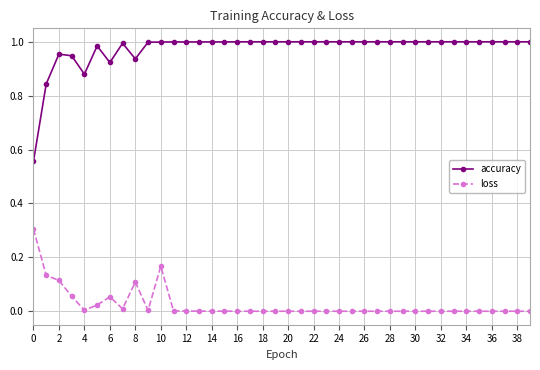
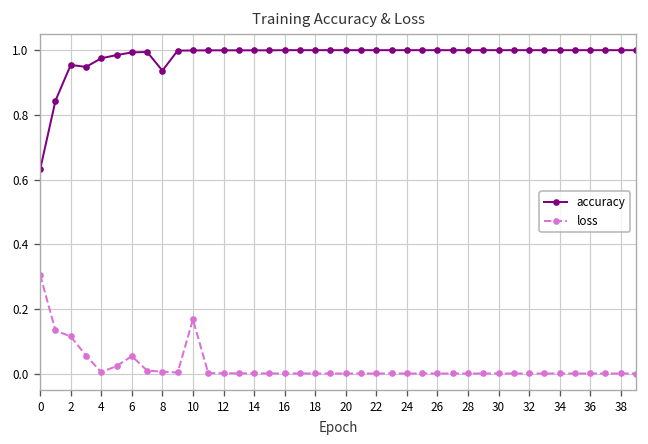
accuracy, 0: 0.56 -> 0.63
accuracy, 4: 0.88 -> 0.98
accuracy, 6: 0.92 -> 0.99
loss, 8: 0.11 -> 0.01
